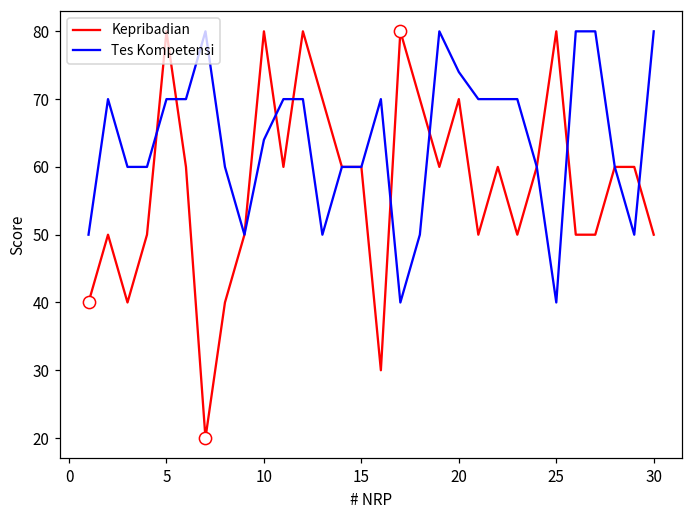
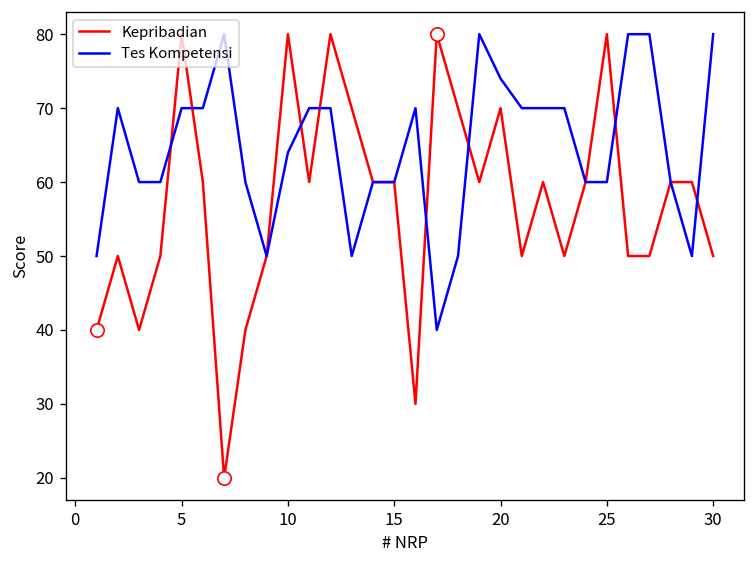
Tes Kompetensi, 25: 40 -> 60
